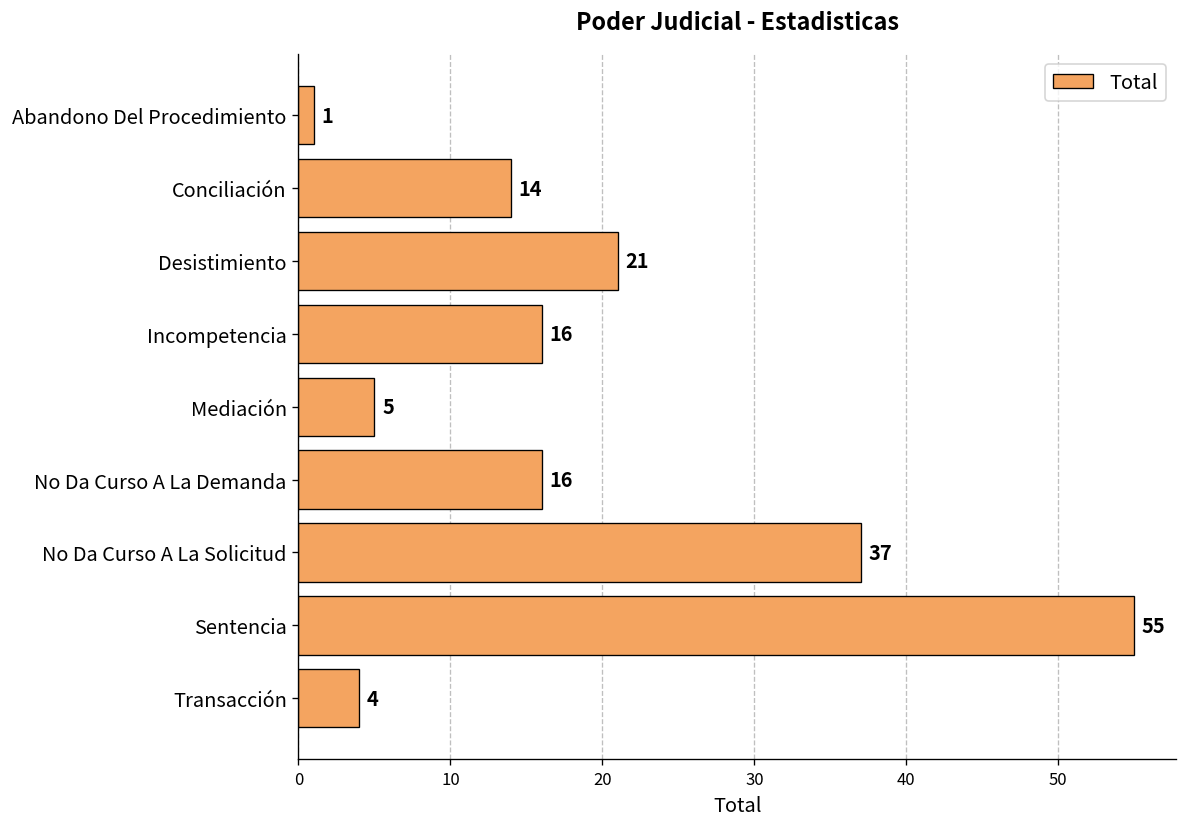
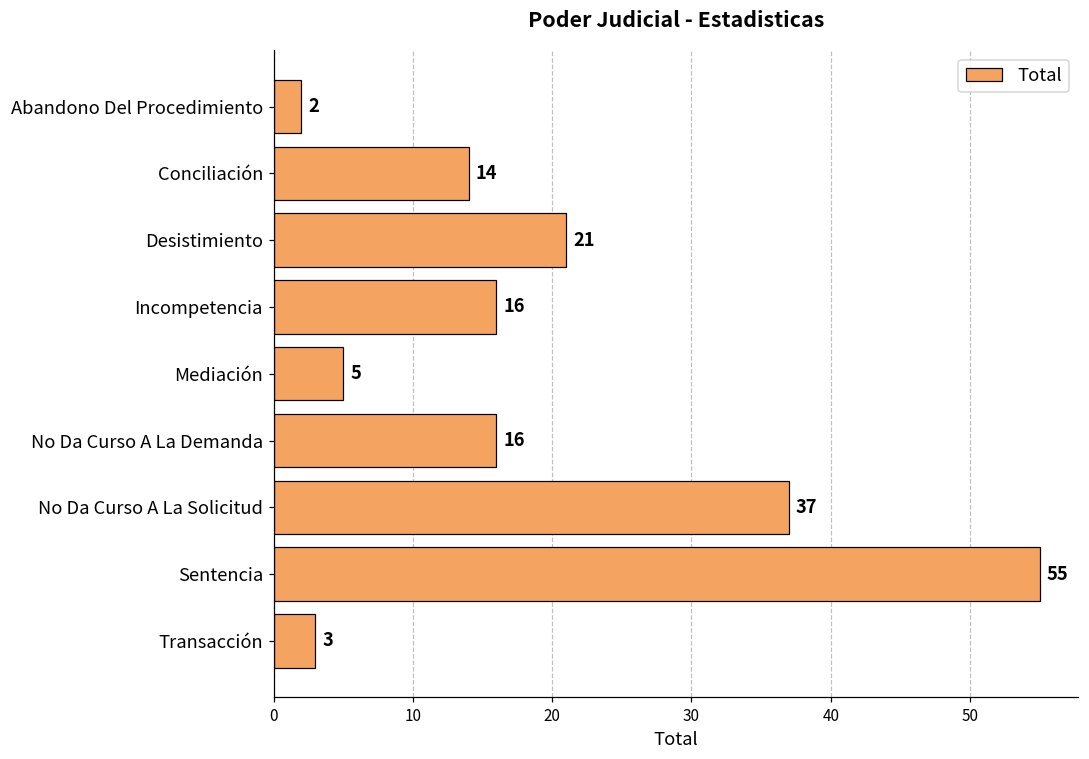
Abandono Del Procedimiento: 1 -> 2
Transacción: 4 -> 3
